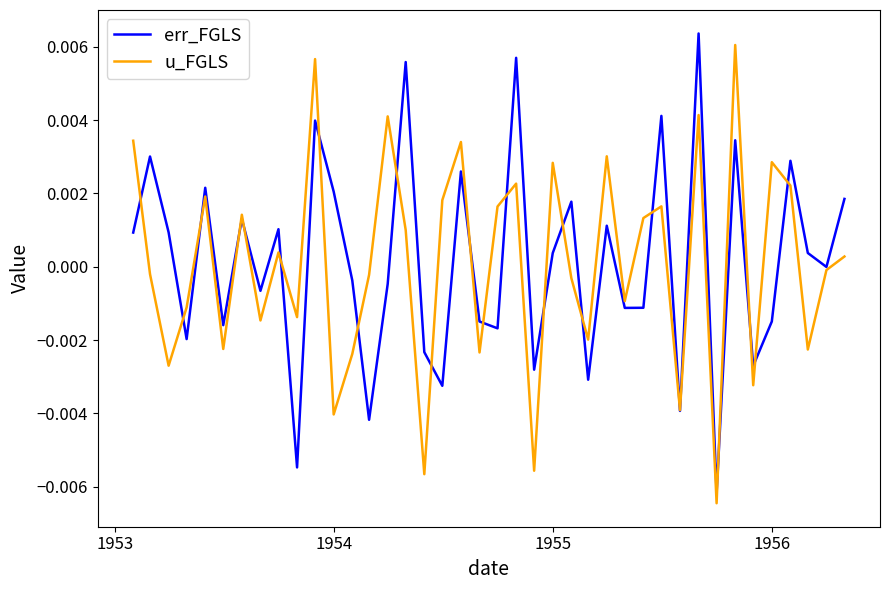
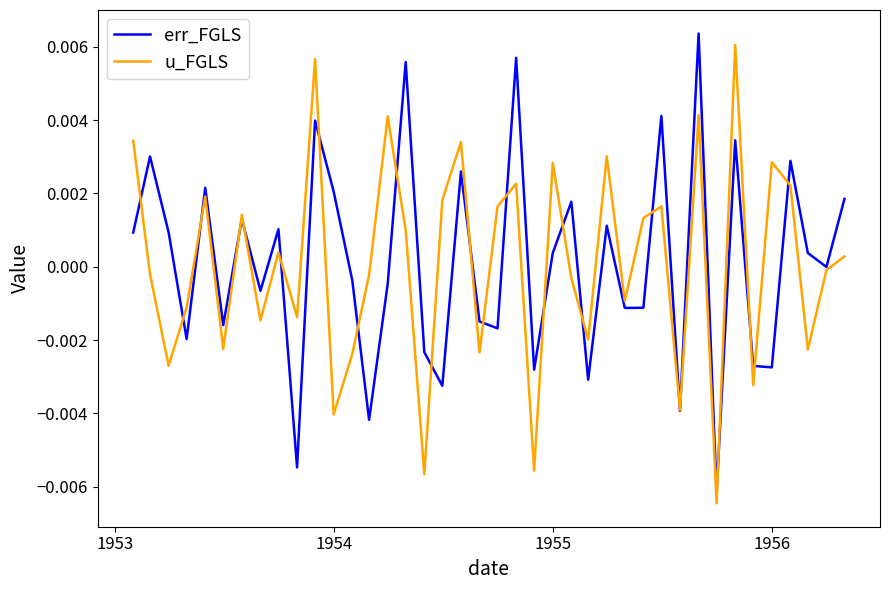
err_FGLS, 1956: -0.0015 -> -0.0027
